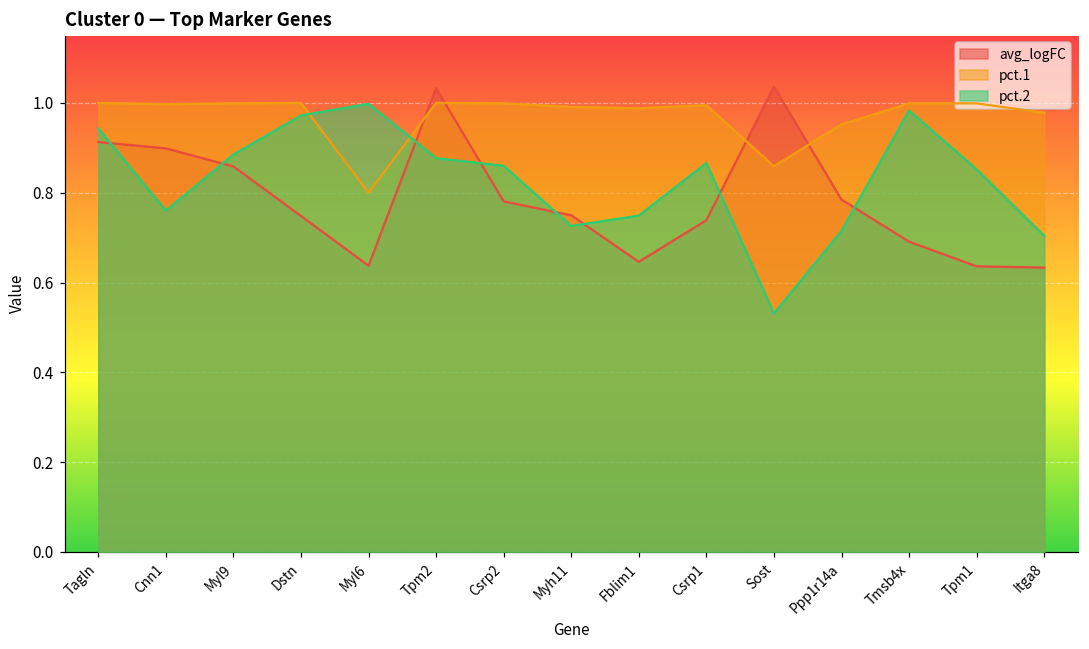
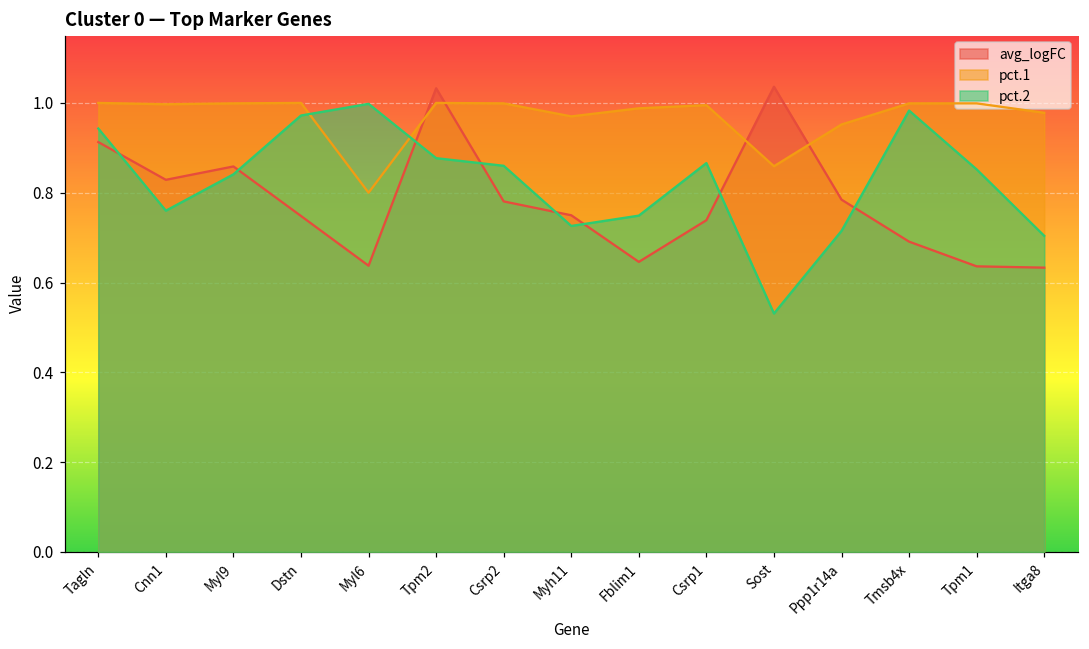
avg_logFC, Cnn1: 0.90 -> 0.83
pct.2, Myl9: 0.89 -> 0.84
pct.1, Myh11: 0.99 -> 0.97
